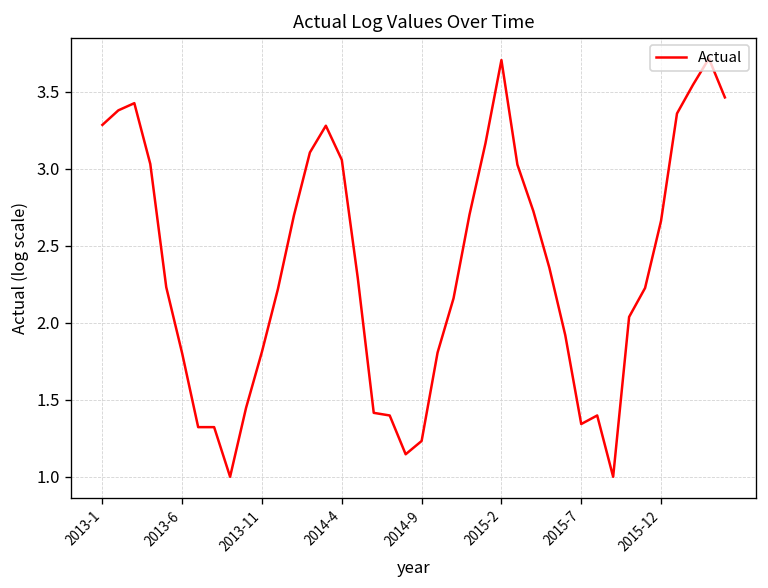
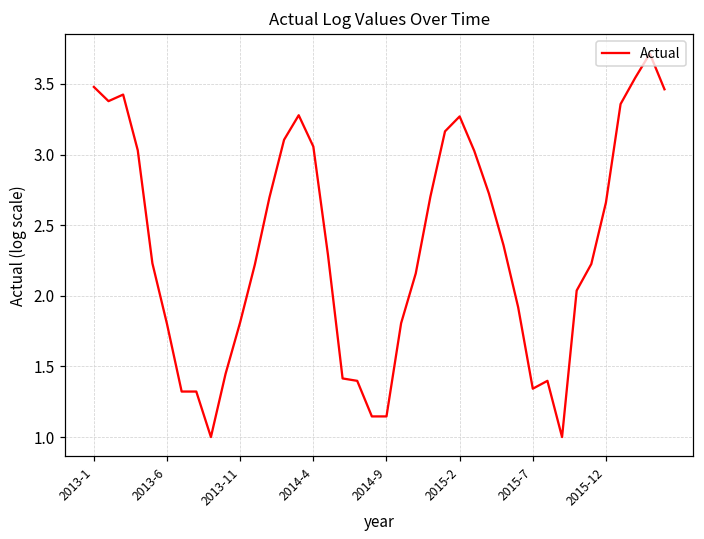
2013-1: 3.28 -> 3.48
2014-9: 1.23 -> 1.15
2015-2: 3.70 -> 3.27
